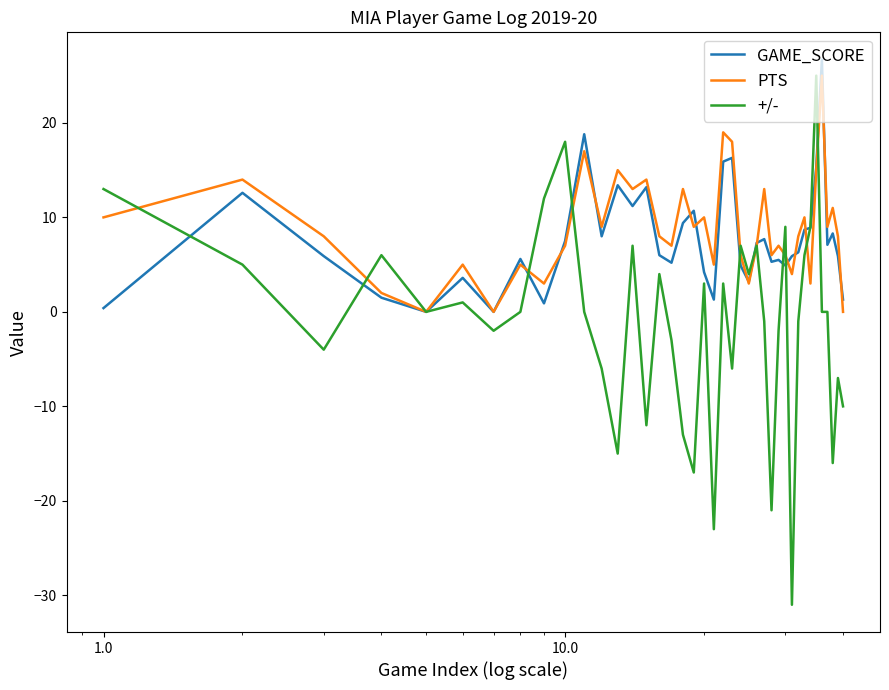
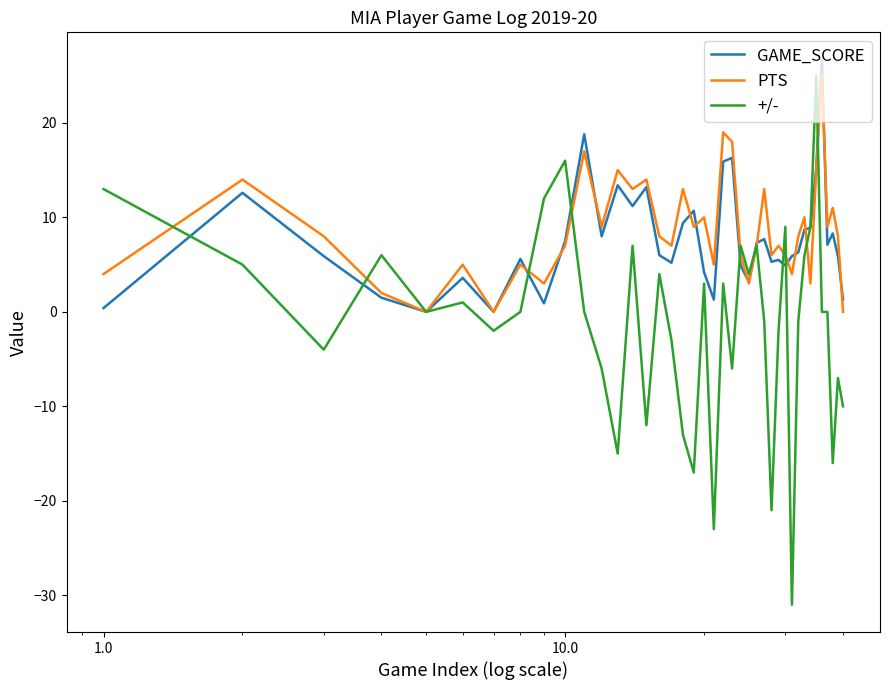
PTS, 1.0: 10 -> 4
+/-, 10.0: 18 -> 16
